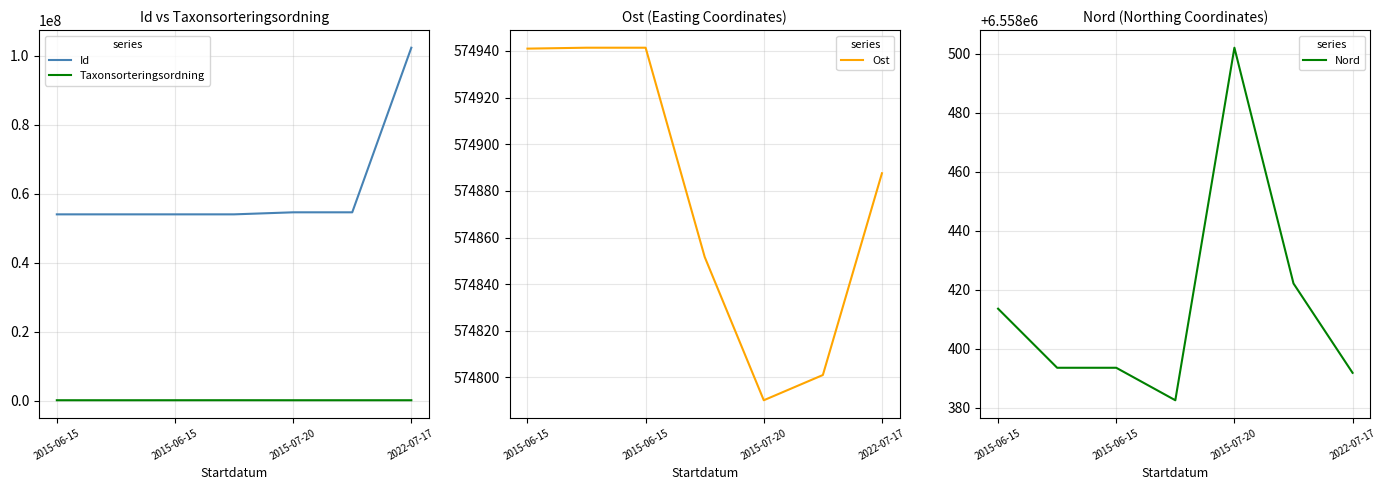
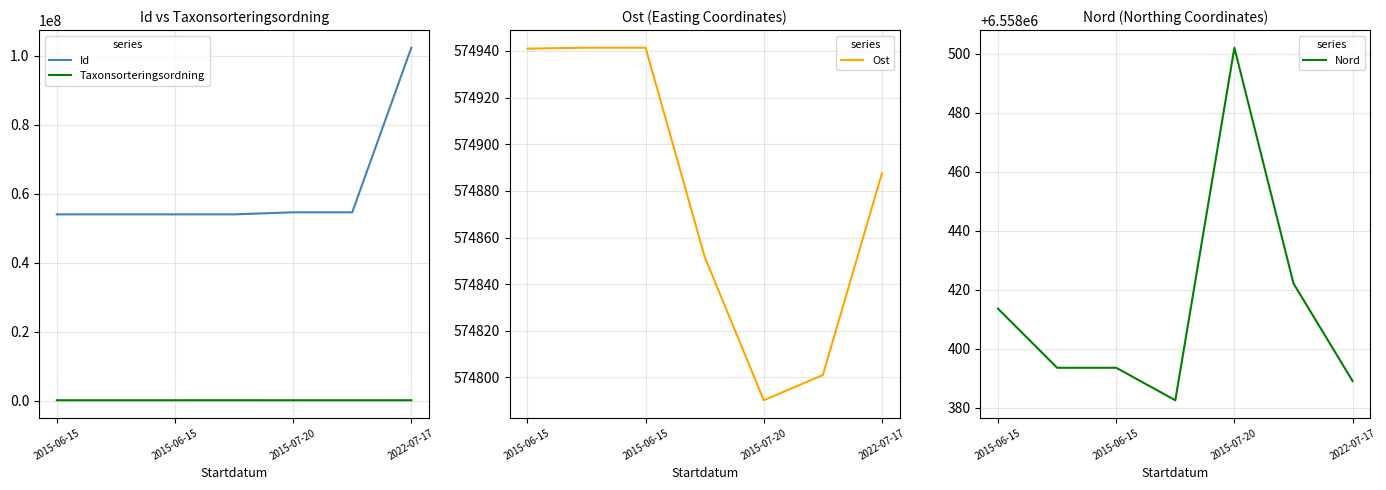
Nord (Northing Coordinates), 2022-07-17: 6558392 -> 6558389
